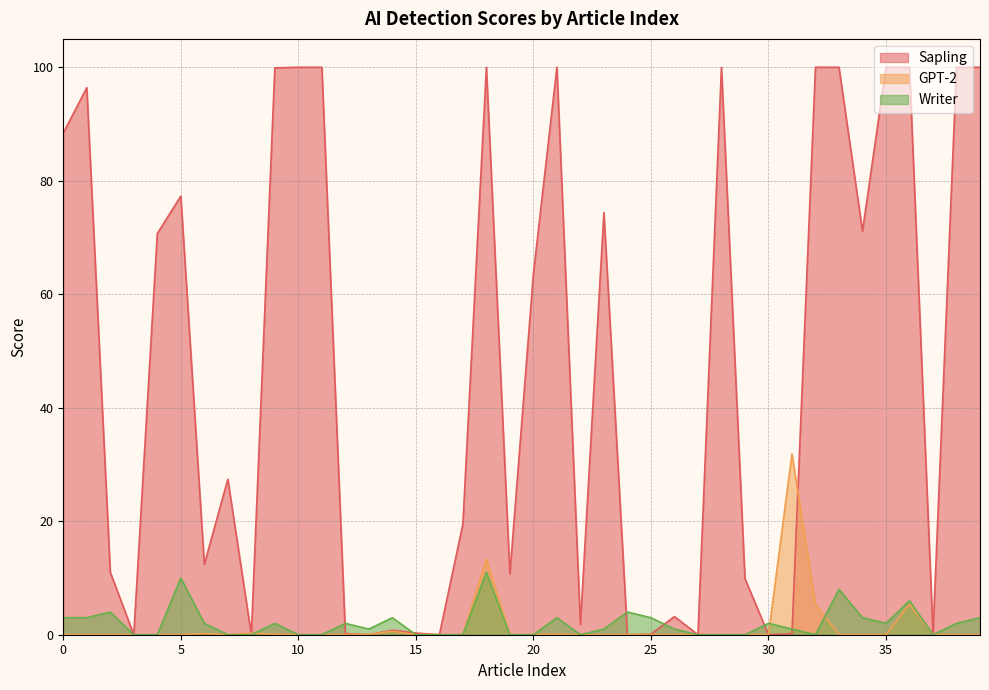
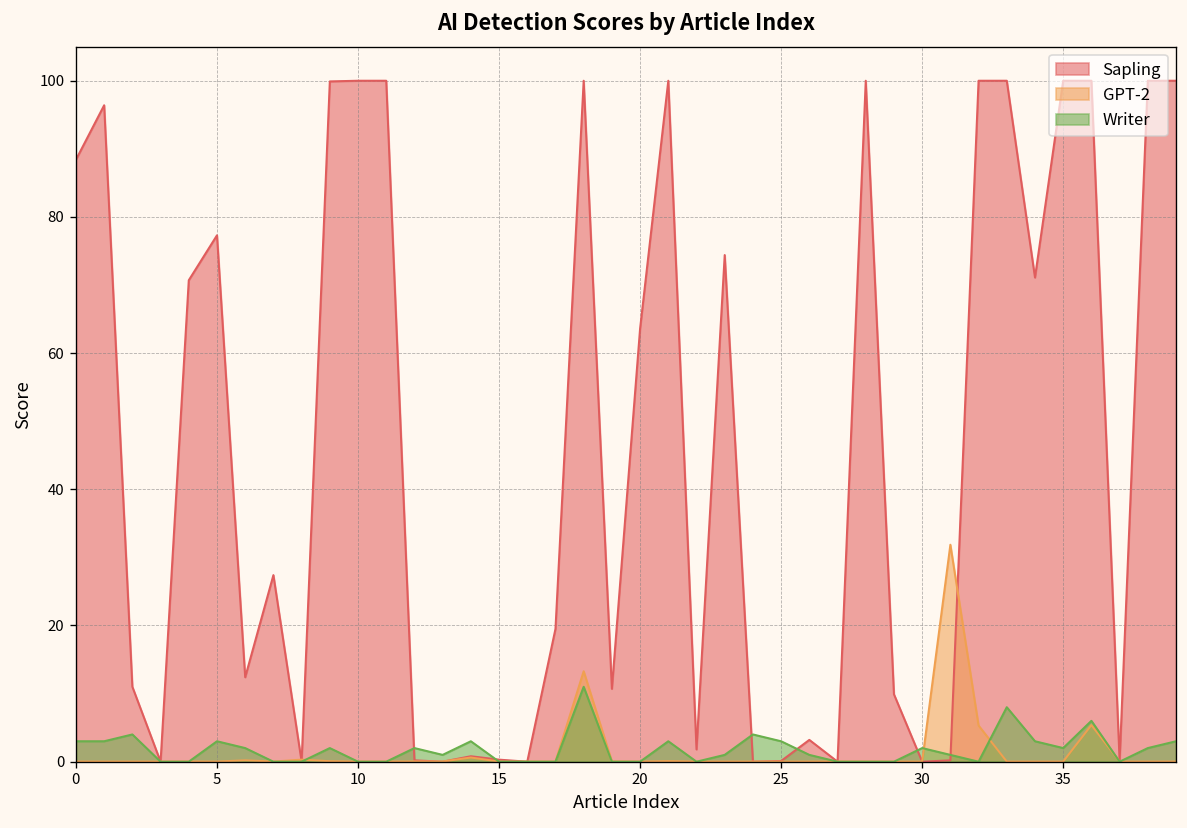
Writer, 5: 10 -> 3
